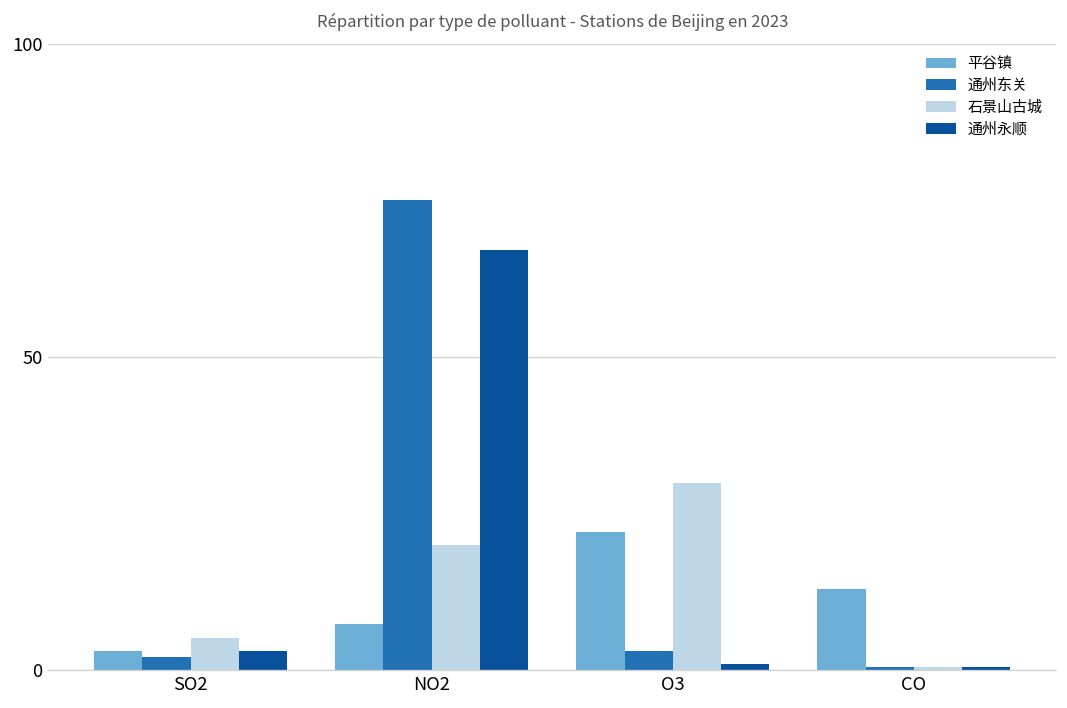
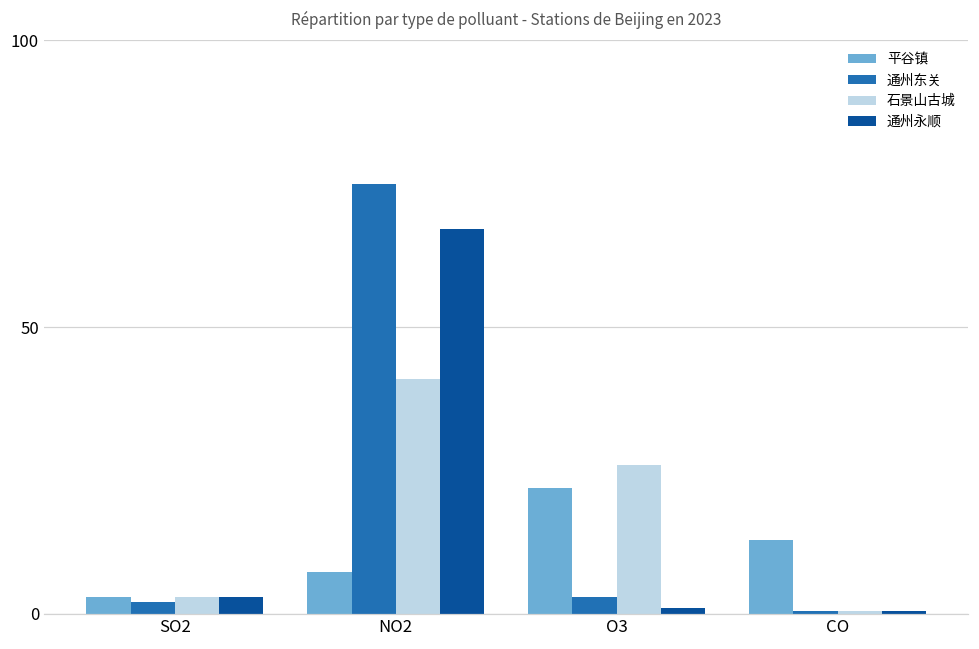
石景山古城, SO2: 5 -> 3
石景山古城, NO2: 20 -> 41
石景山古城, O3: 30 -> 26
